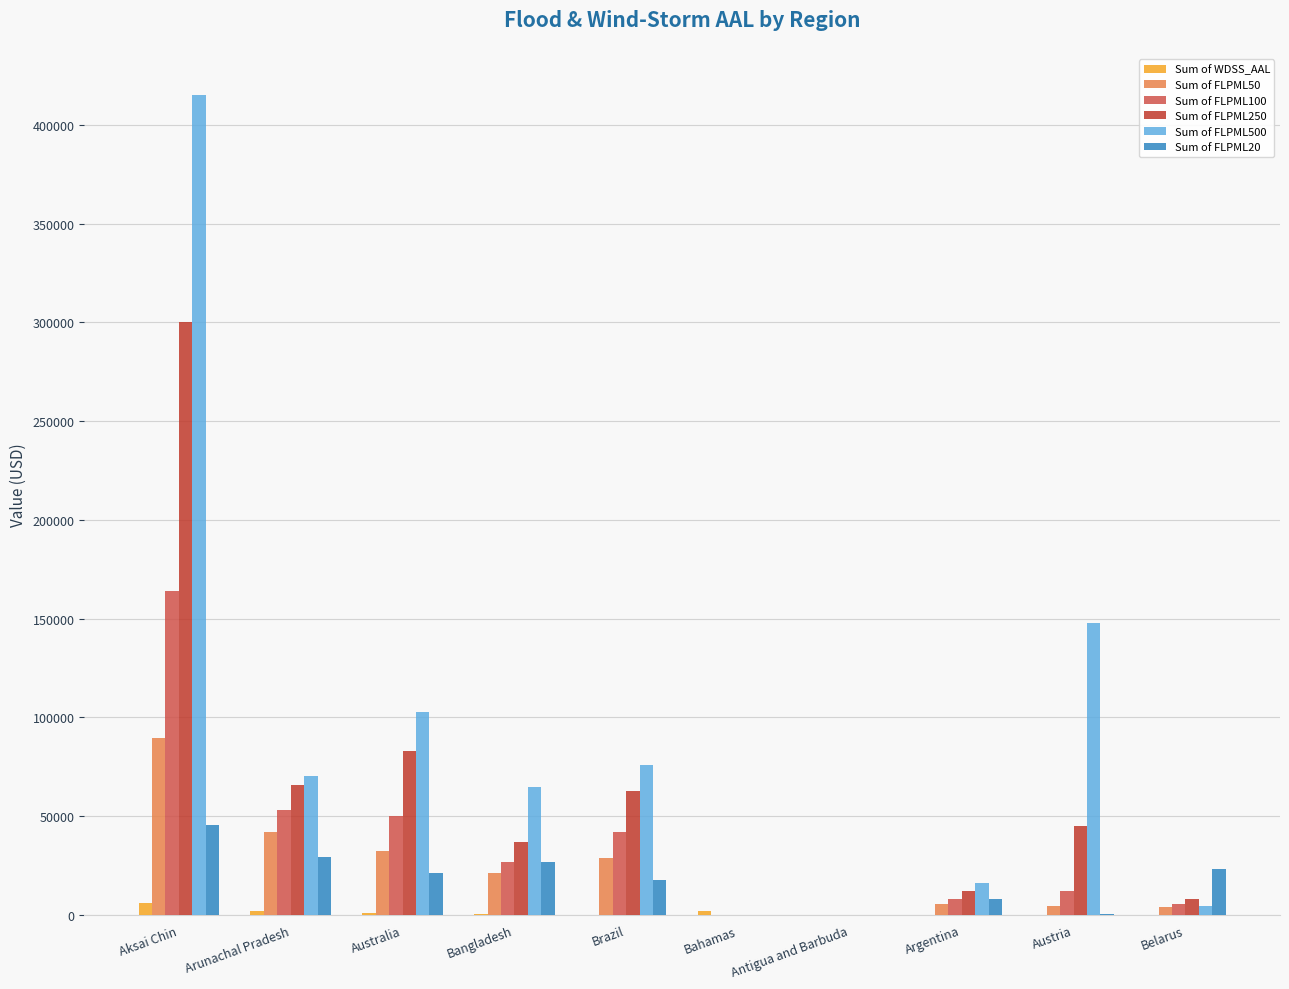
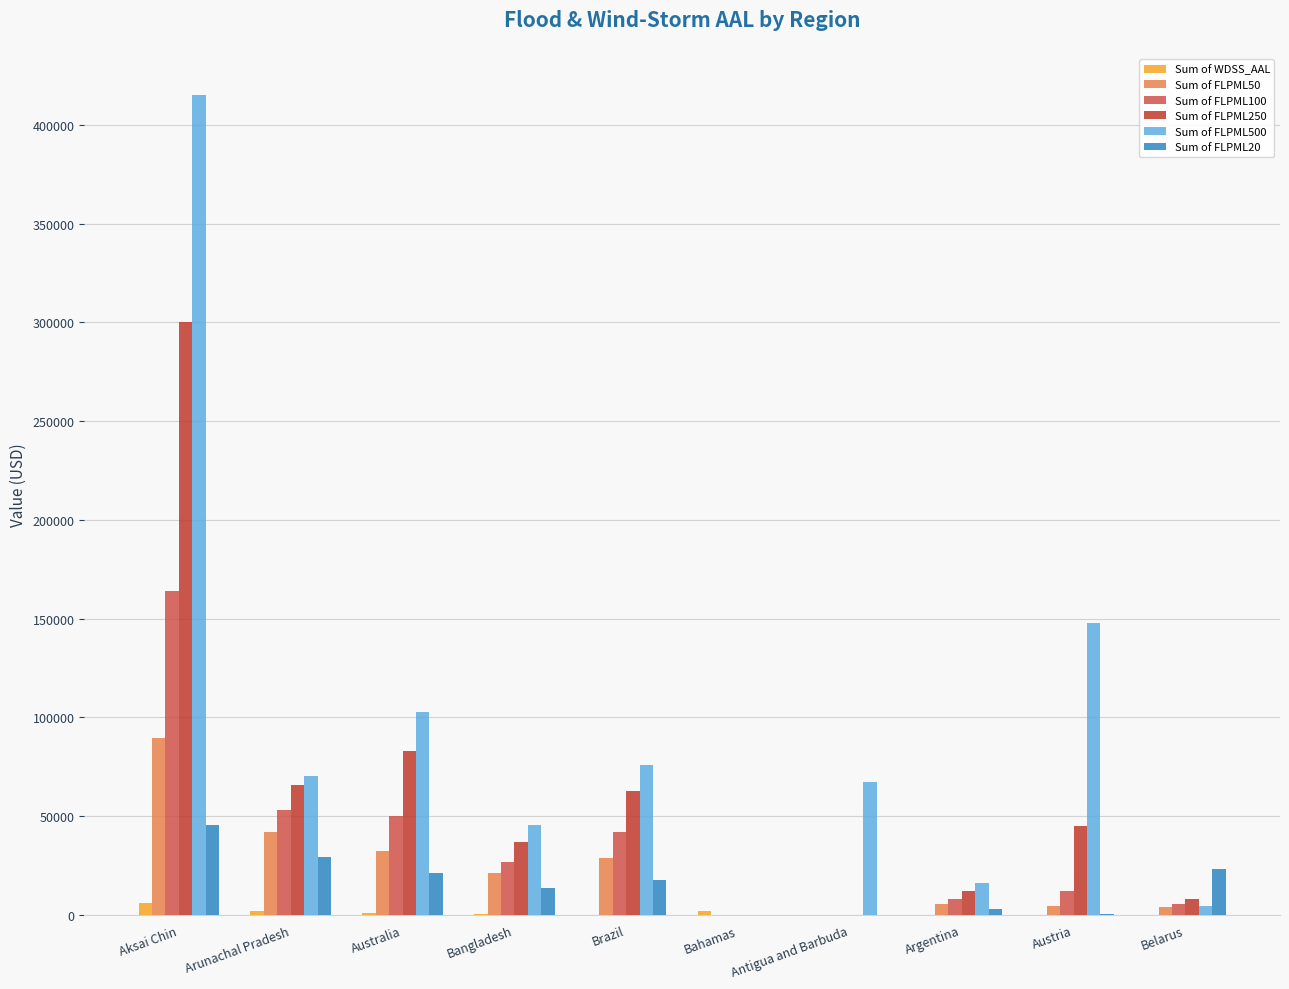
Sum of FLPML500, Bangladesh: 65000 -> 46000
Sum of FLPML20, Bangladesh: 27000 -> 14000
Sum of FLPML500, Antigua and Barbuda: 0 -> 67000
Sum of FLPML20, Argentina: 8000 -> 3000
